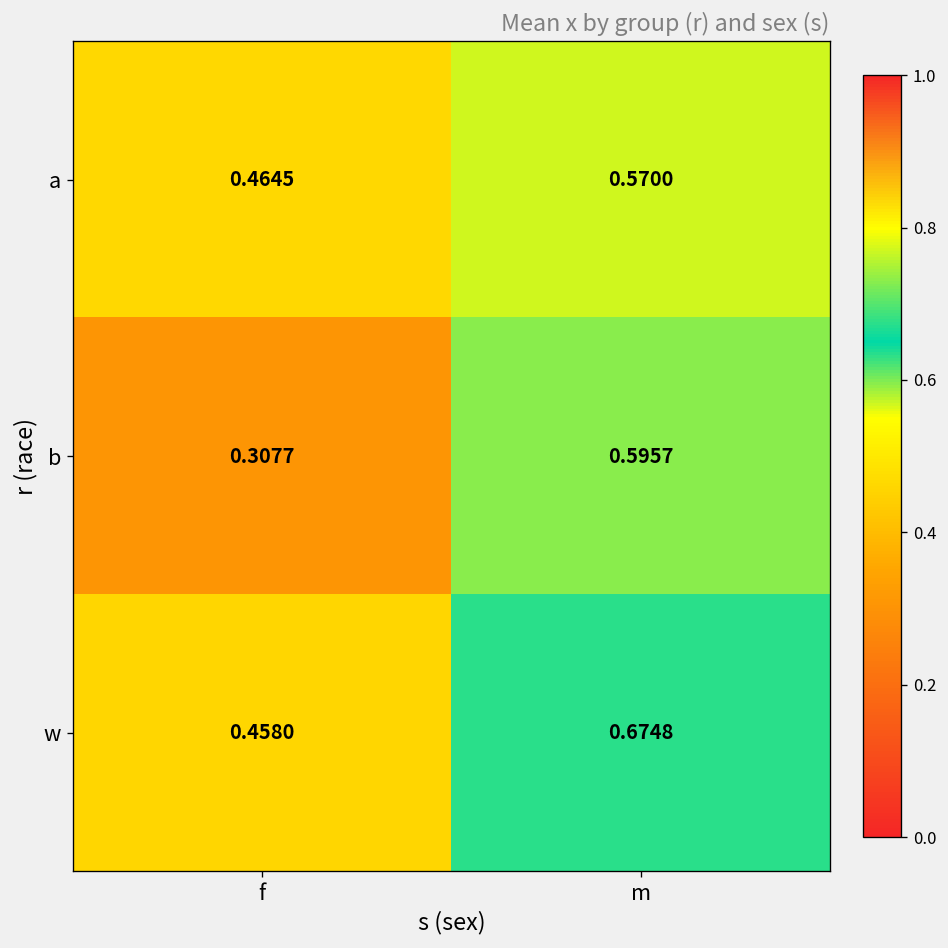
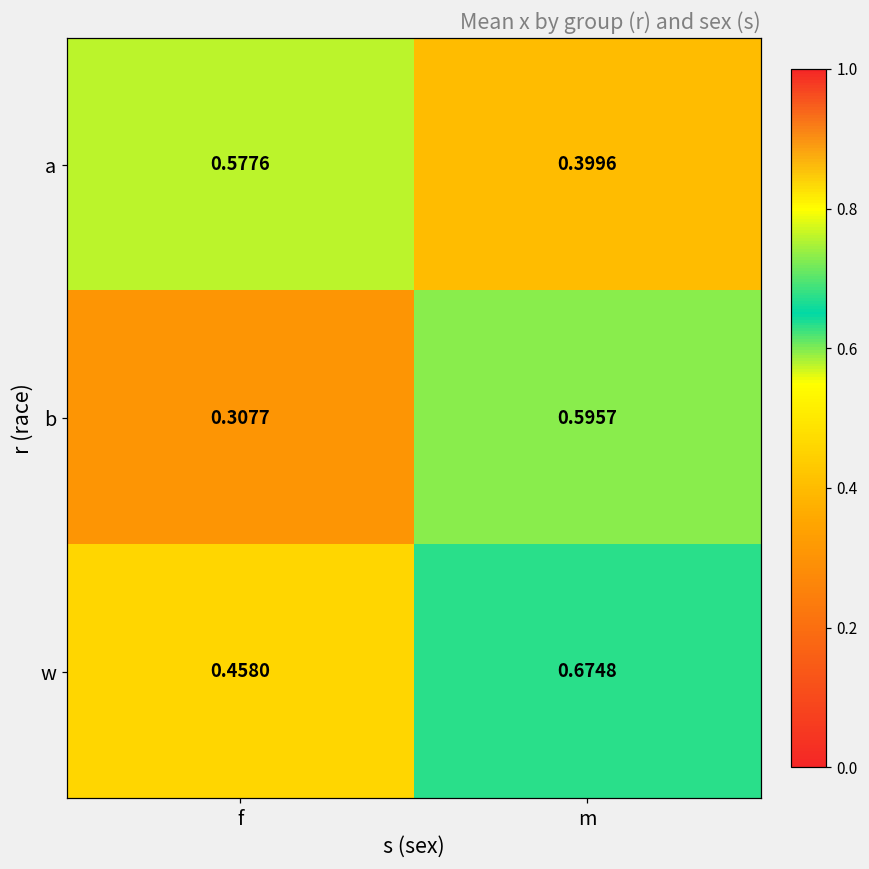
a, f: 0.4645 -> 0.5776
a, m: 0.5700 -> 0.3996
